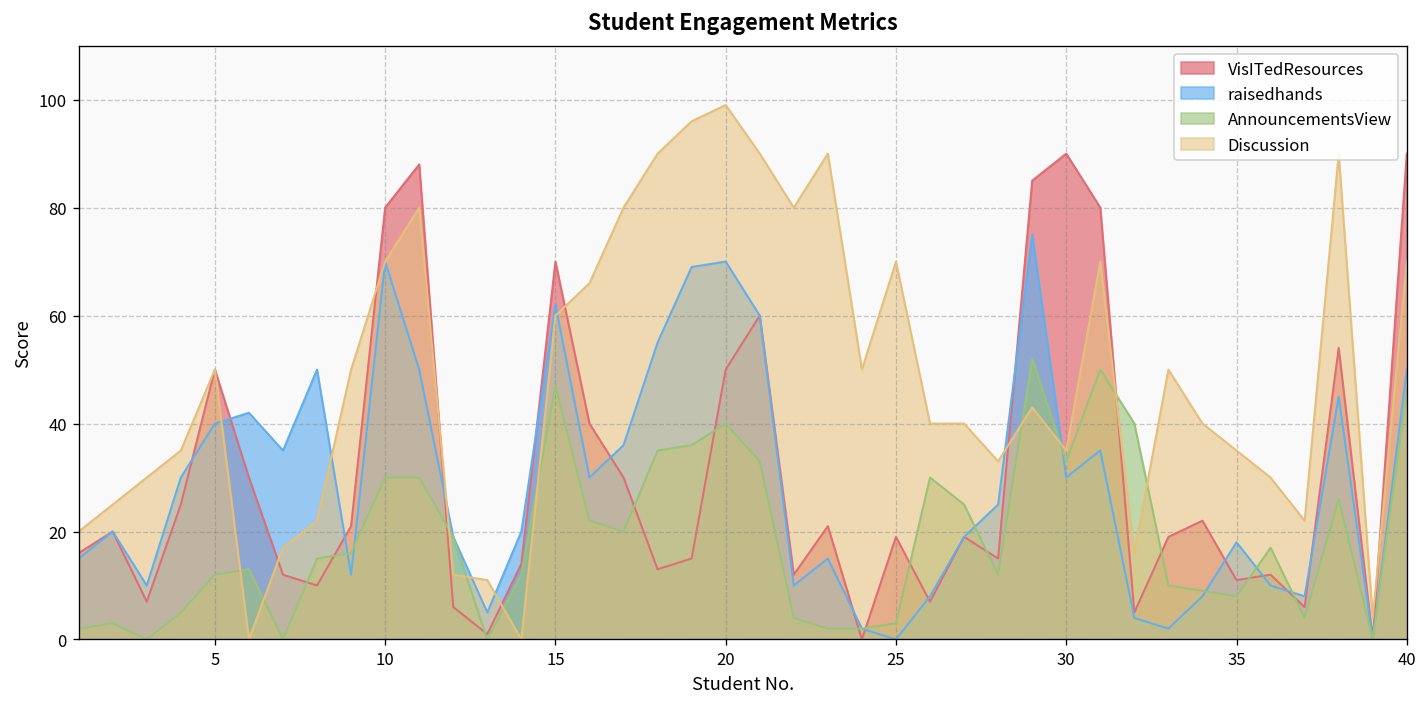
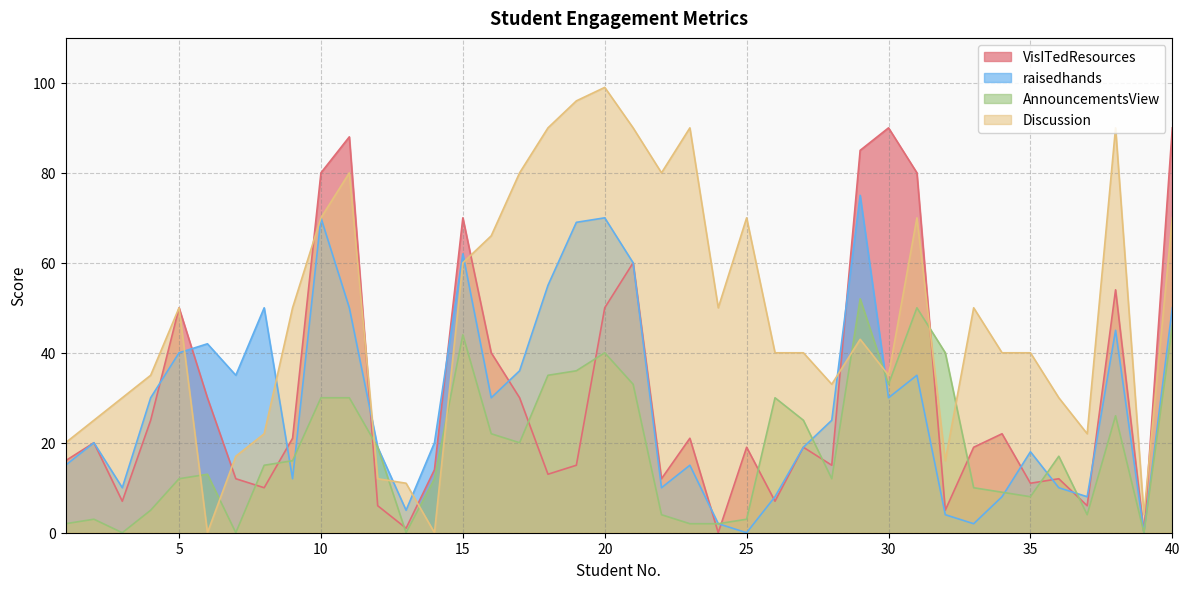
AnnouncementsView, 15: 47 -> 44
Discussion, 35: 35 -> 40
